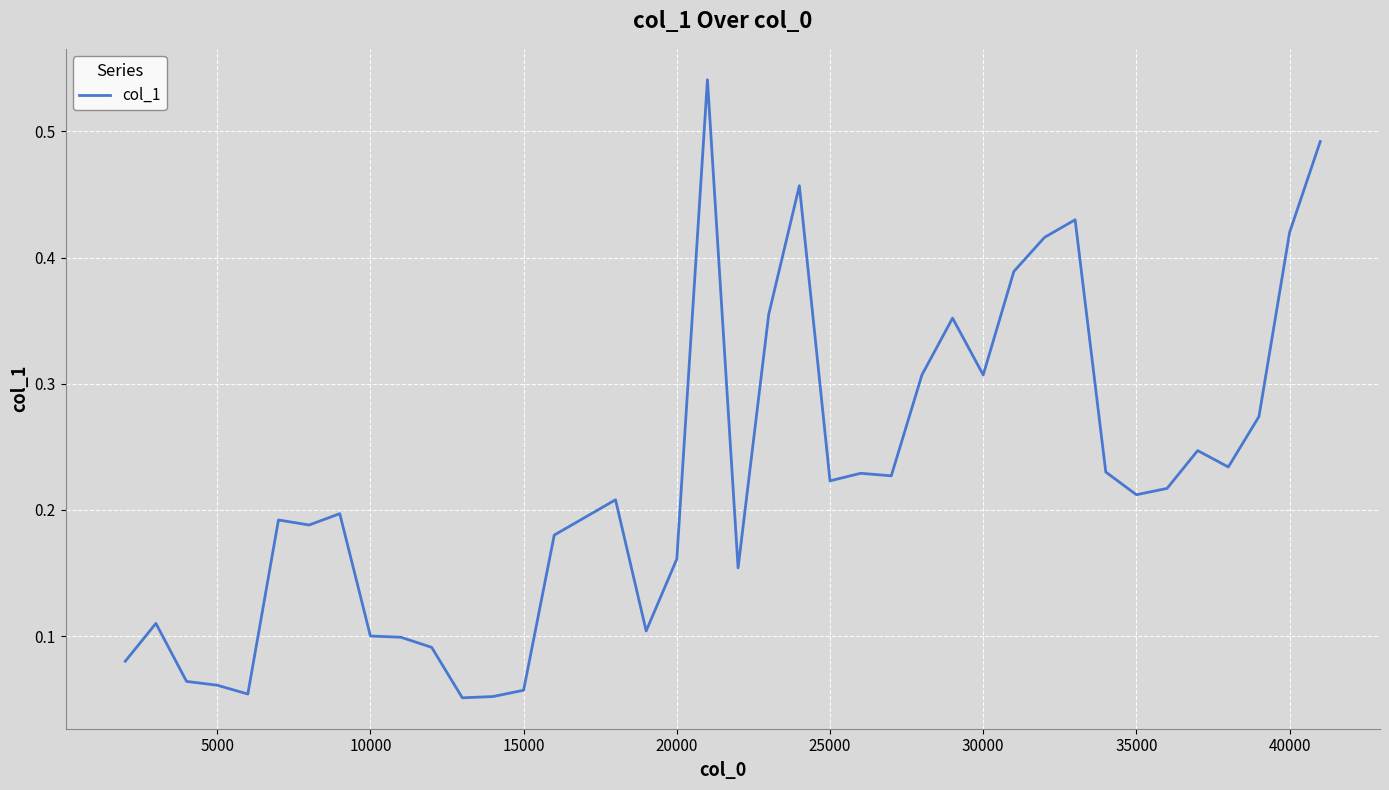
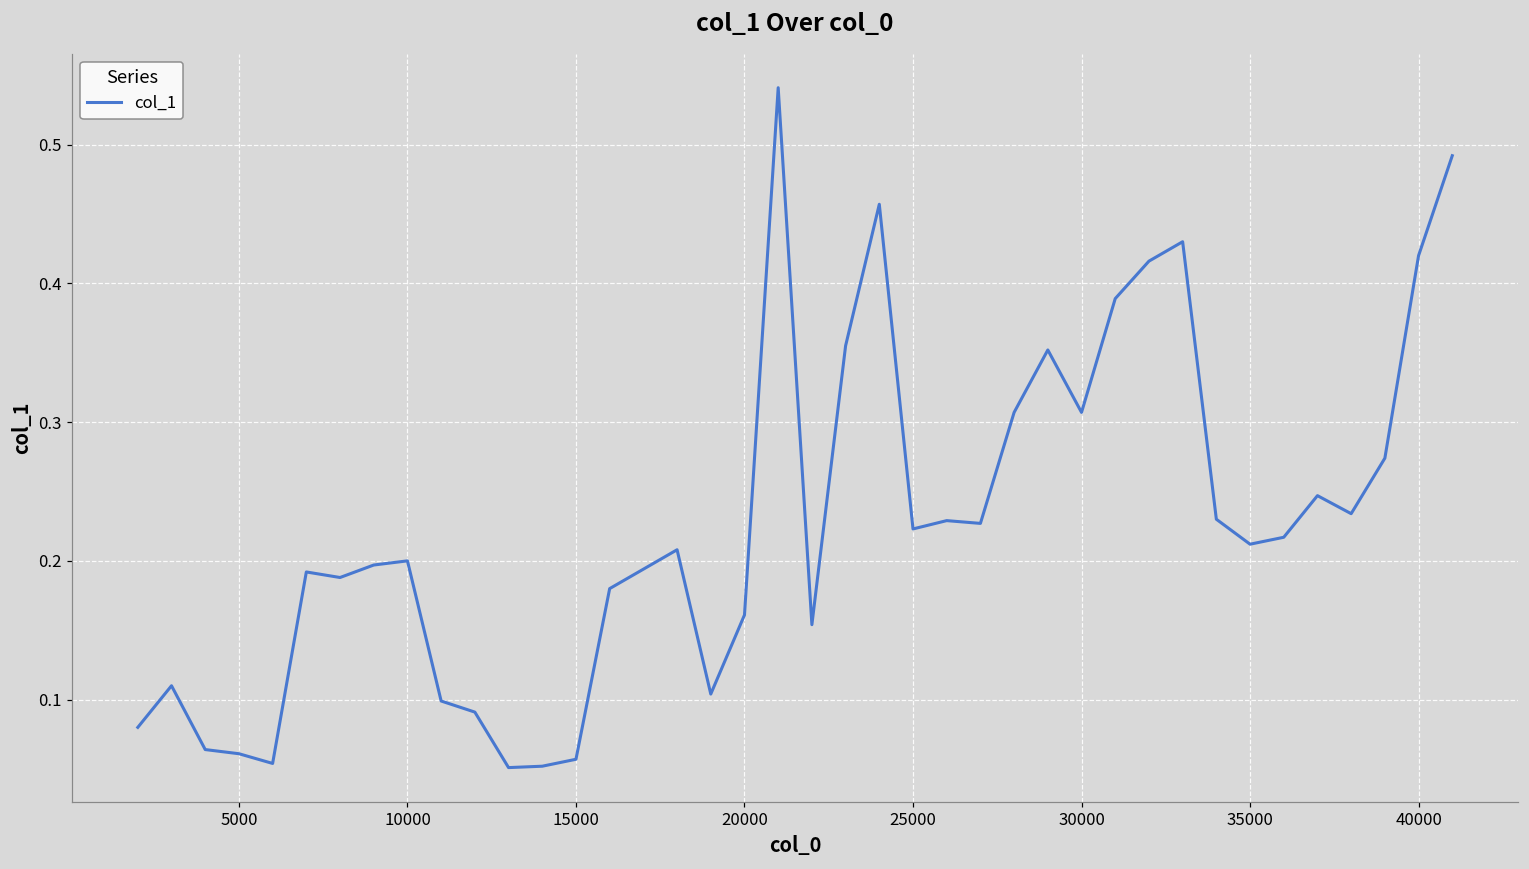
10000: 0.1 -> 0.2
